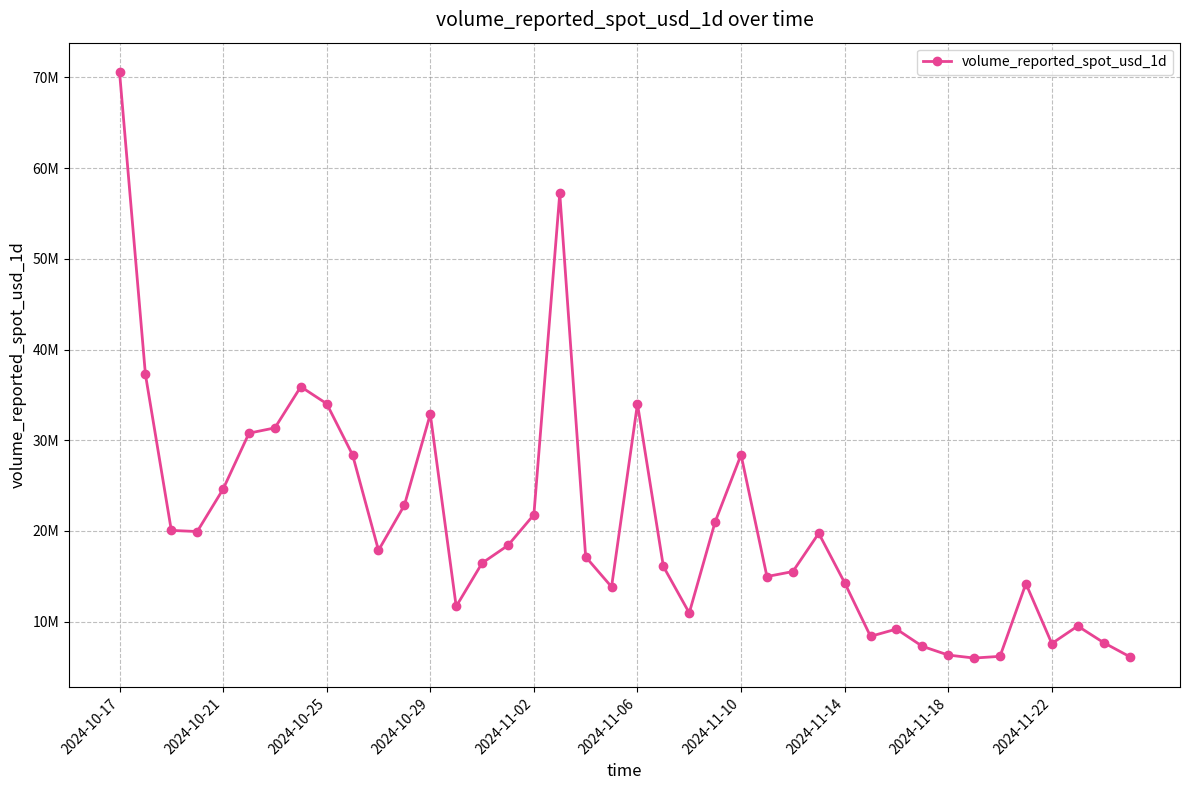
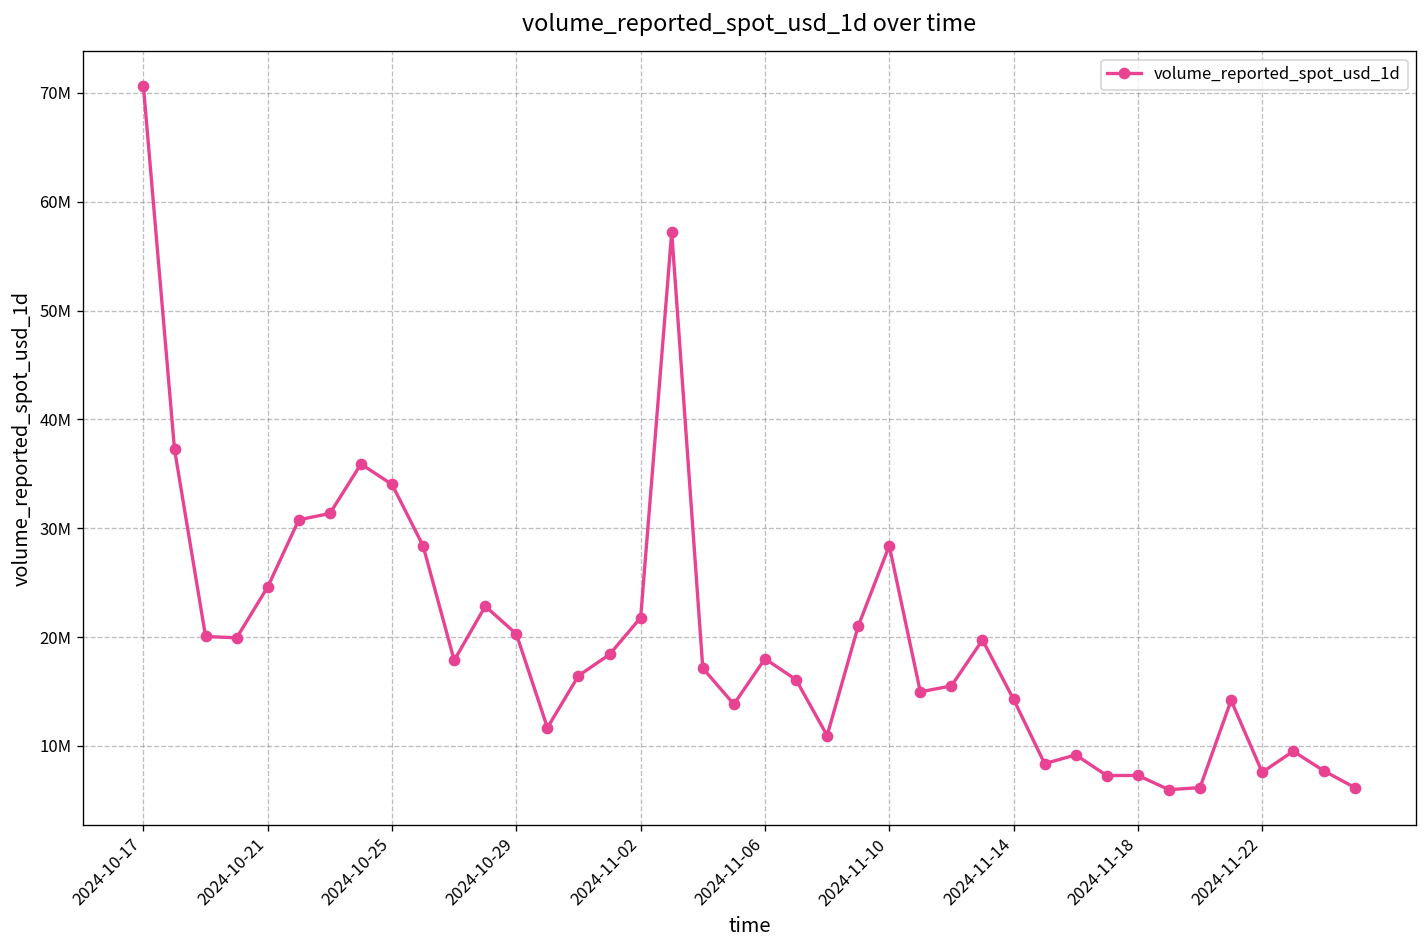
2024-10-29: 33000000 -> 20000000
2024-11-06: 34000000 -> 18000000
2024-11-18: 6000000 -> 7000000
